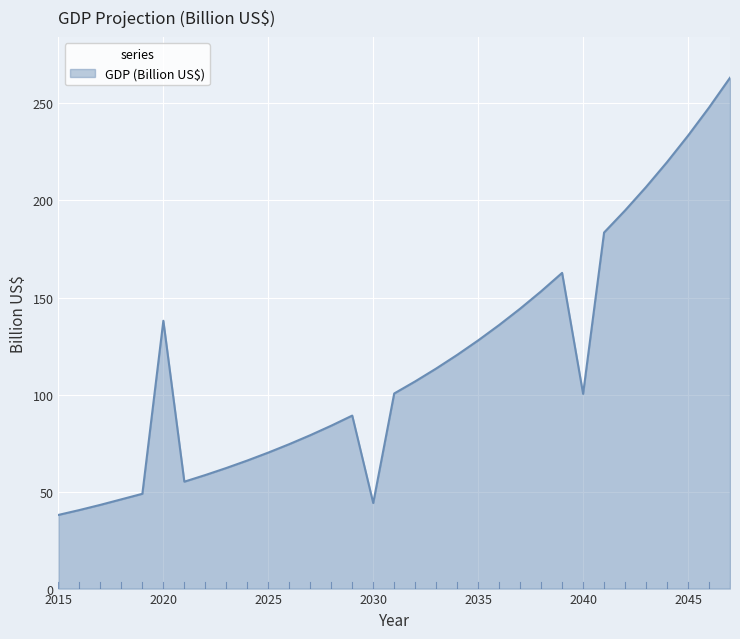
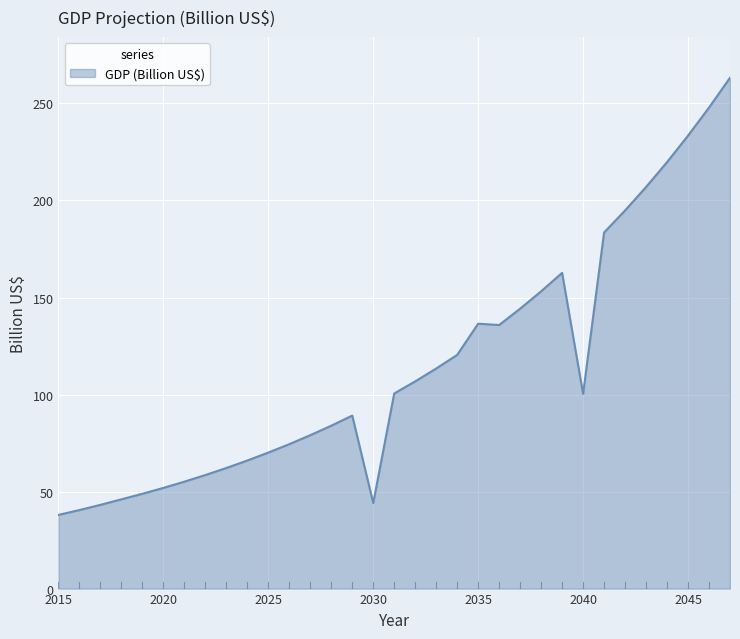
2020: 138 -> 52
2035: 128 -> 137
